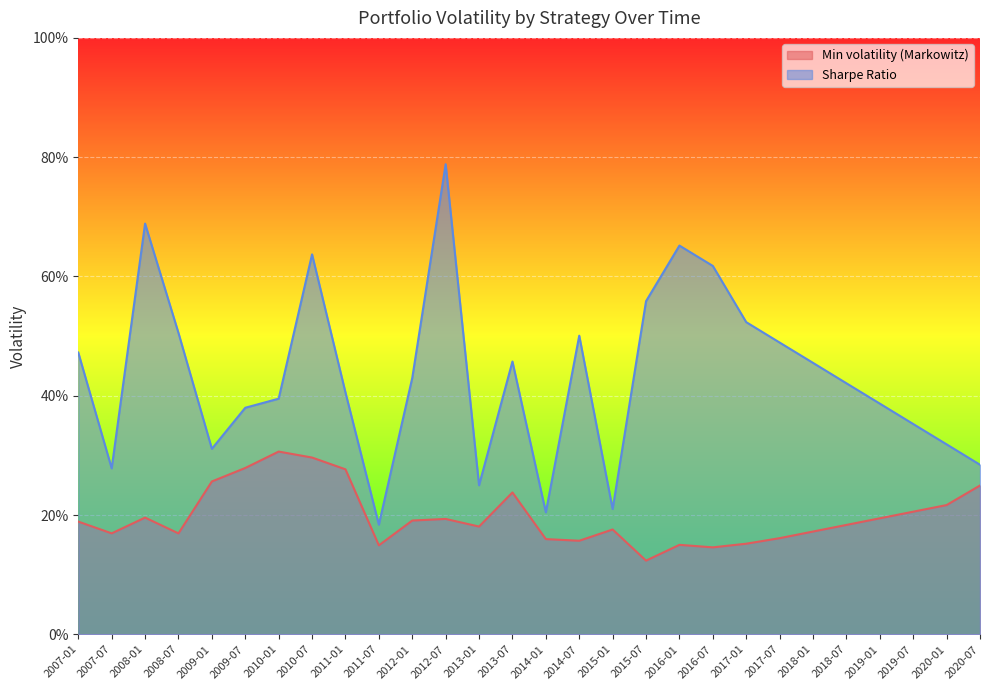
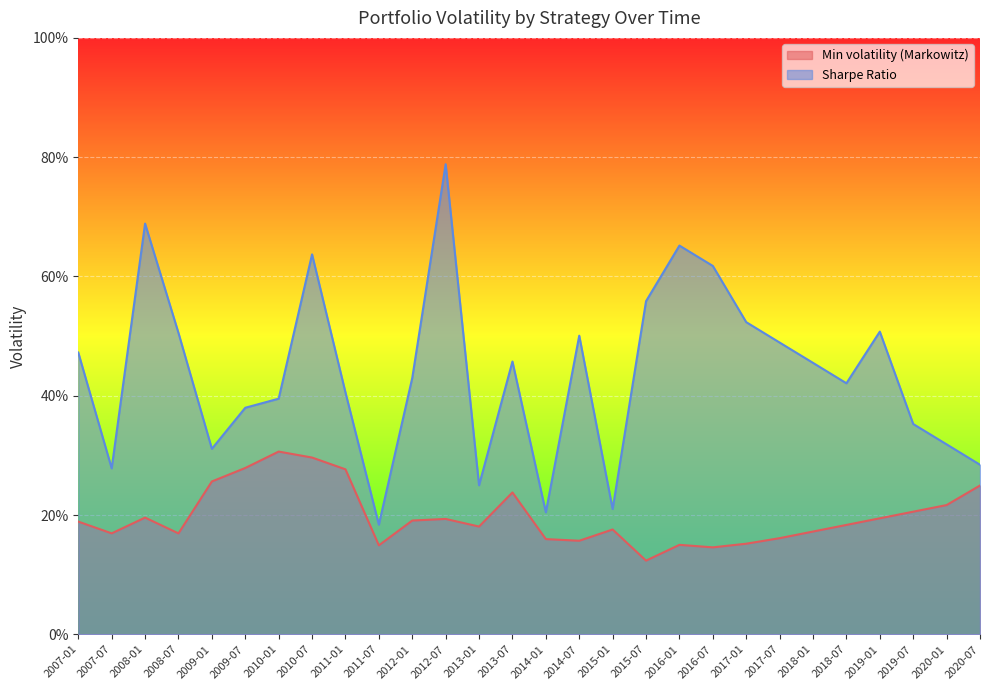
Sharpe Ratio, 2019-01: 39% -> 51%
